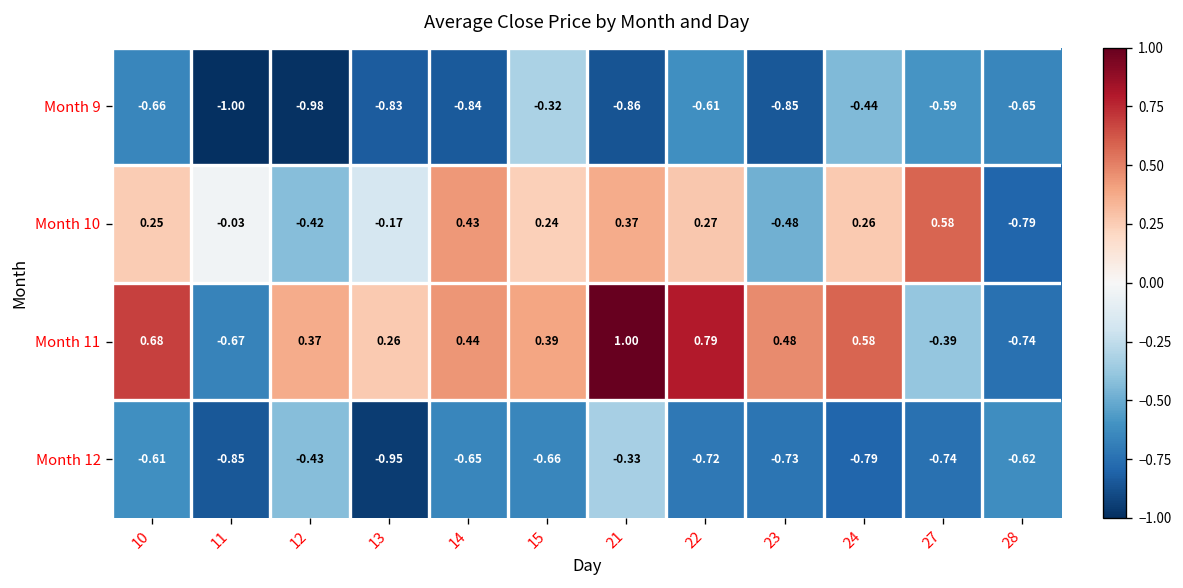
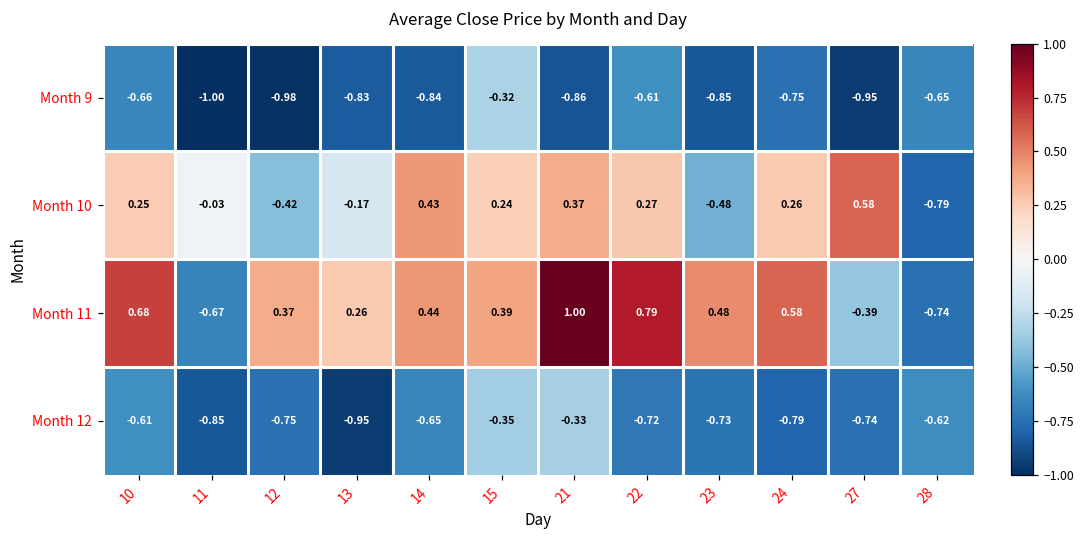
Month 9, 24: -0.44 -> -0.75
Month 9, 27: -0.59 -> -0.95
Month 12, 12: -0.43 -> -0.75
Month 12, 15: -0.66 -> -0.35
